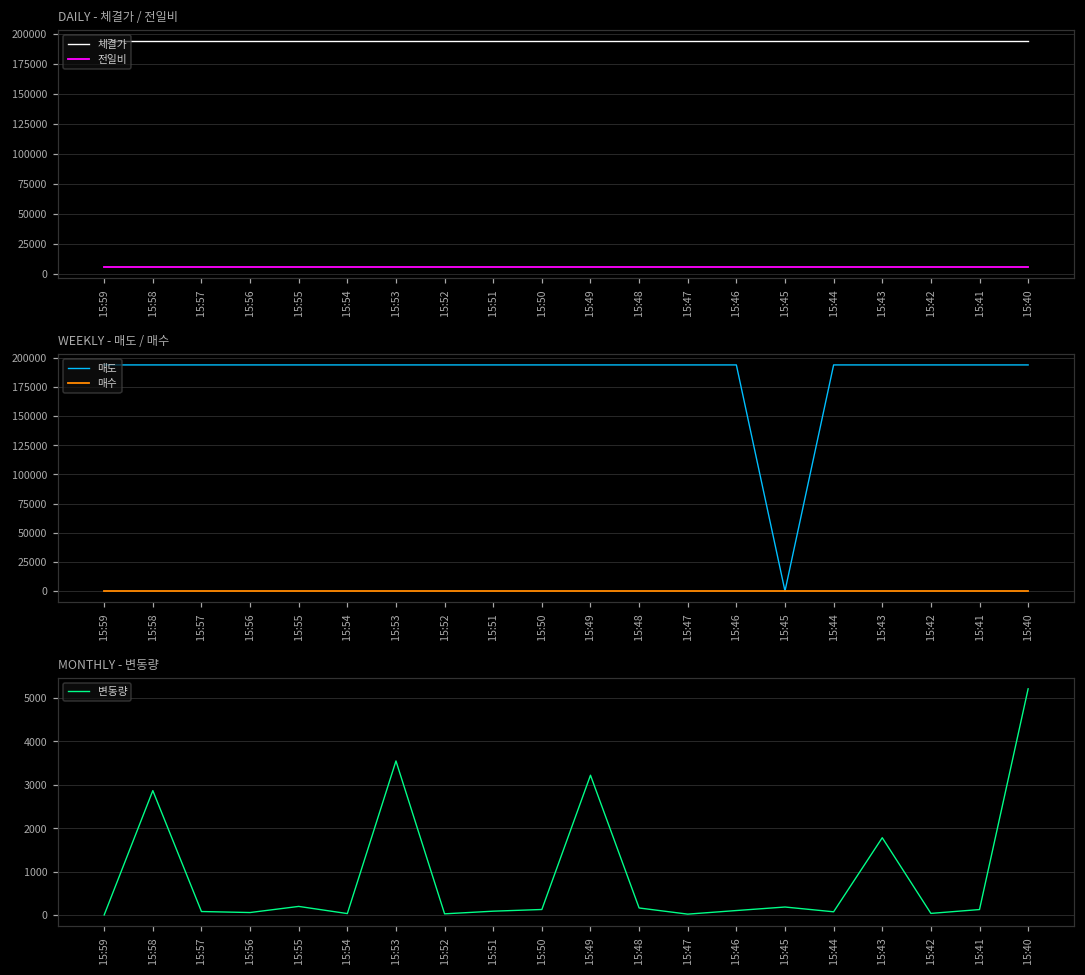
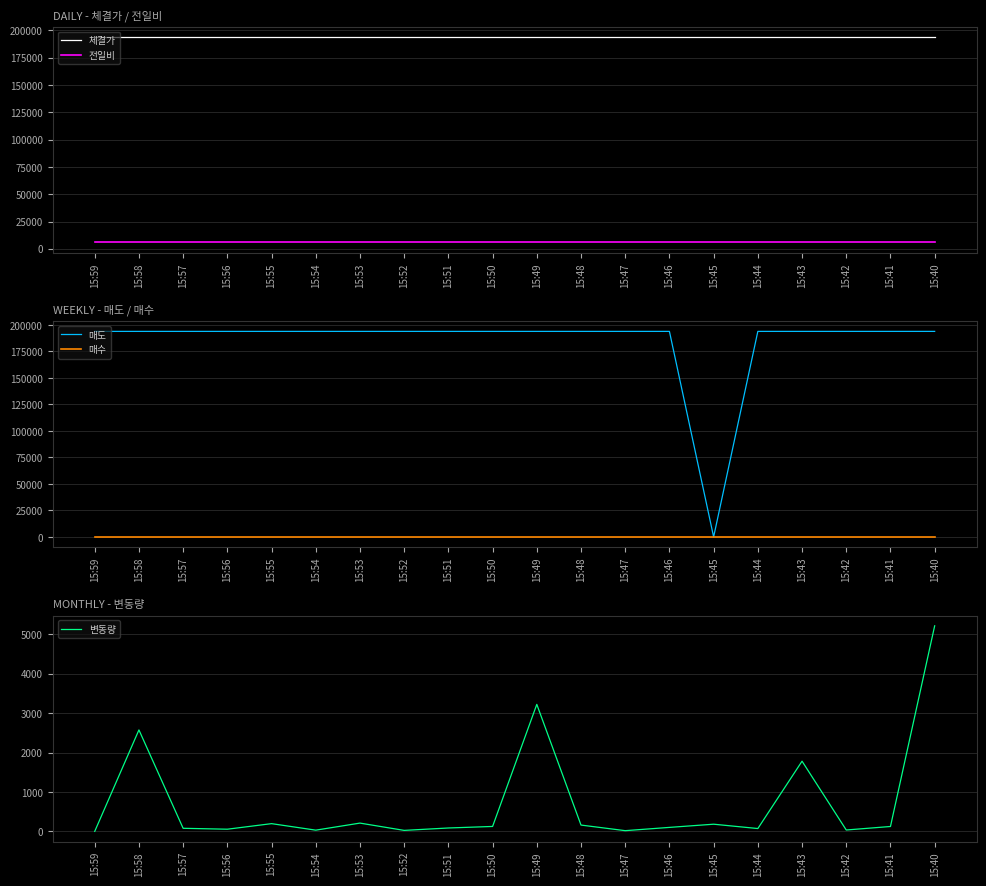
MONTHLY - 변동량, 15:58: 2900 -> 2600
MONTHLY - 변동량, 15:53: 3600 -> 200
